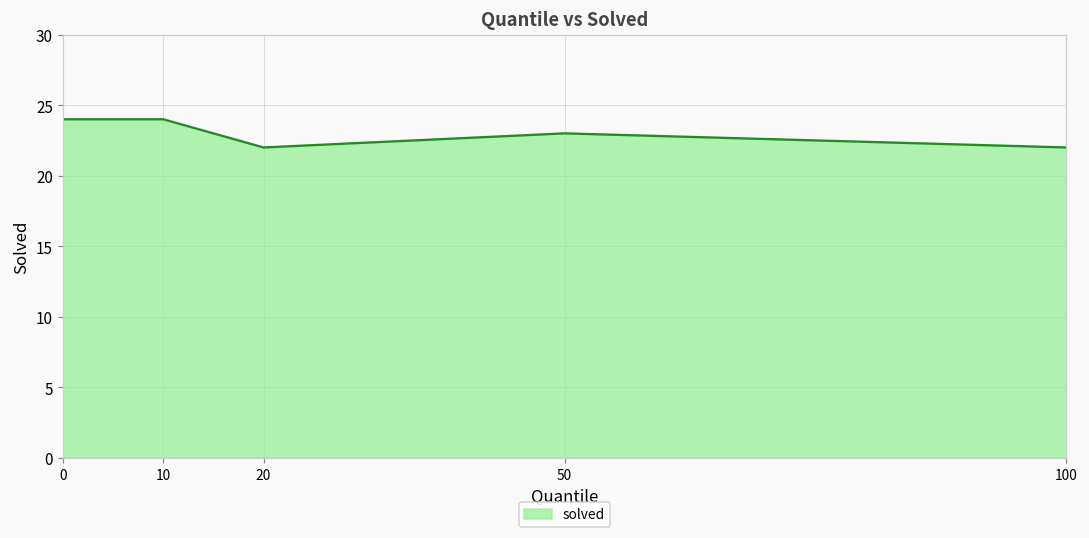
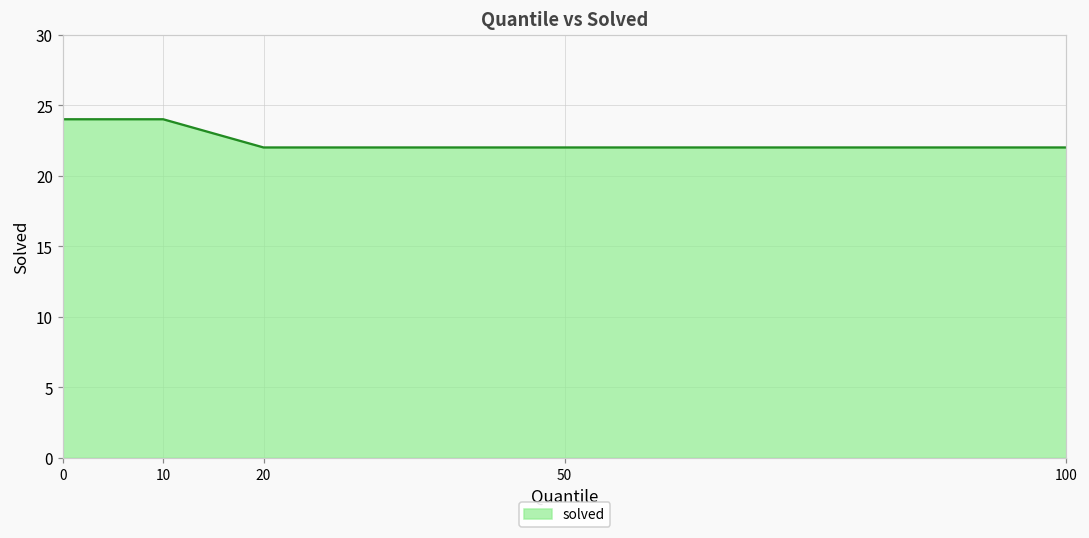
50: 23 -> 22
